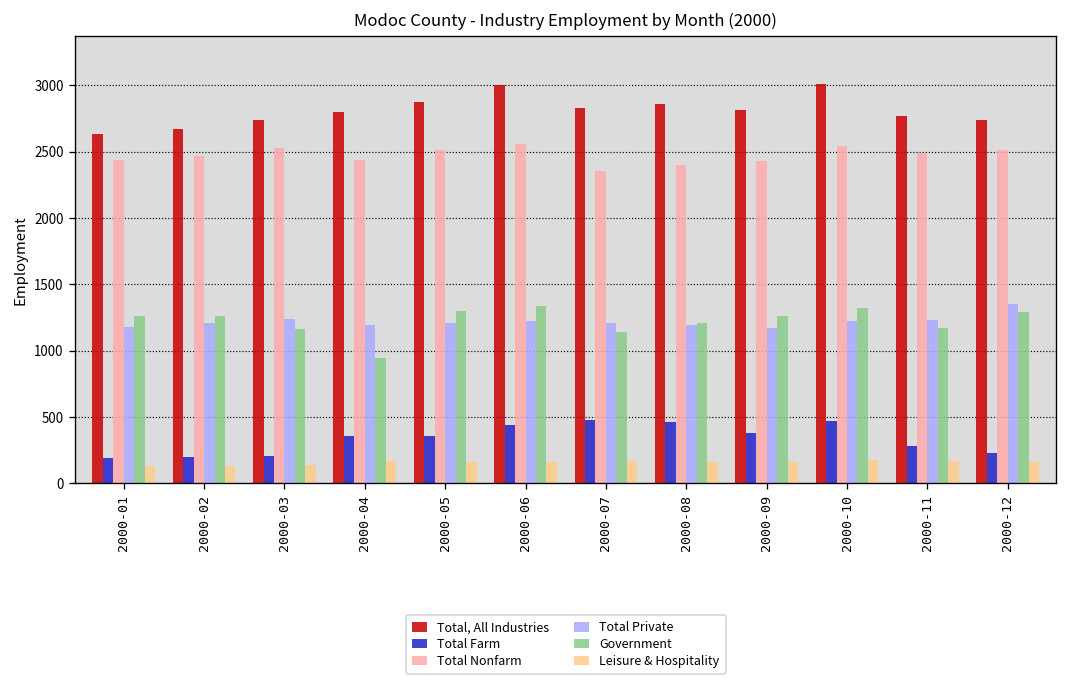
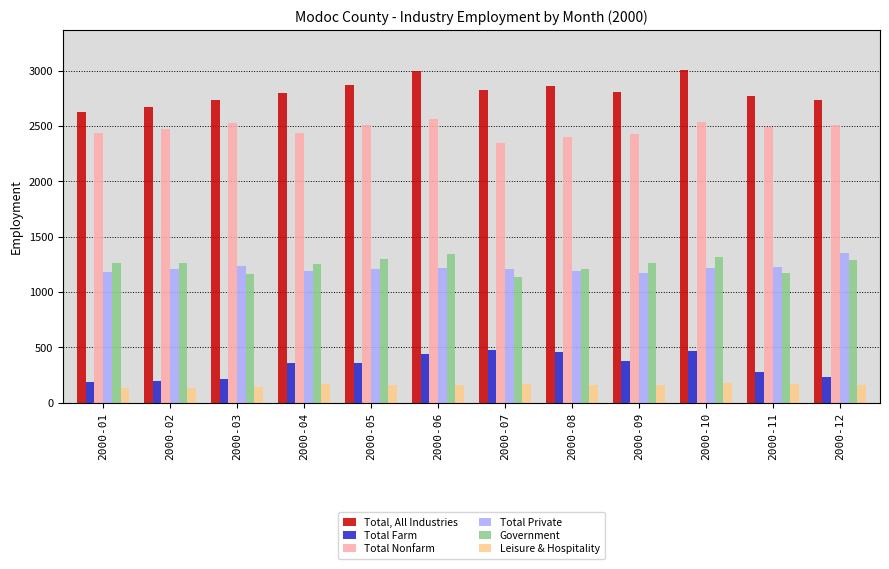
Government, 2000-04: 950 -> 1250
